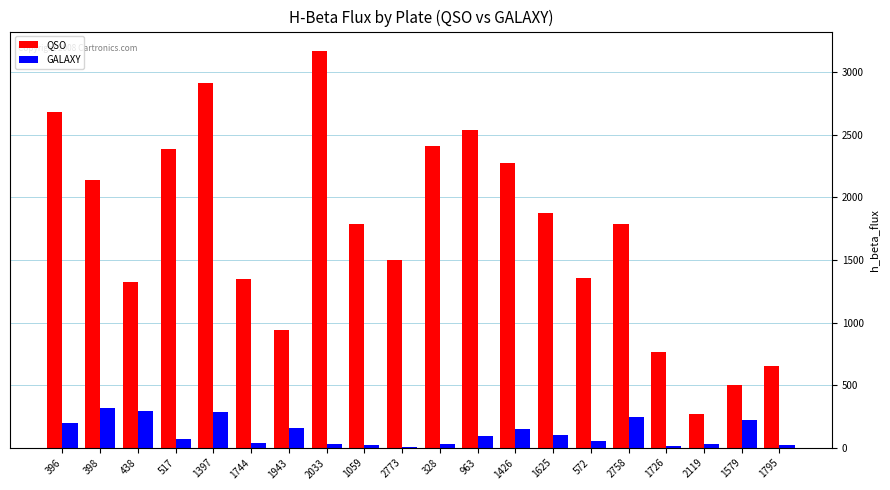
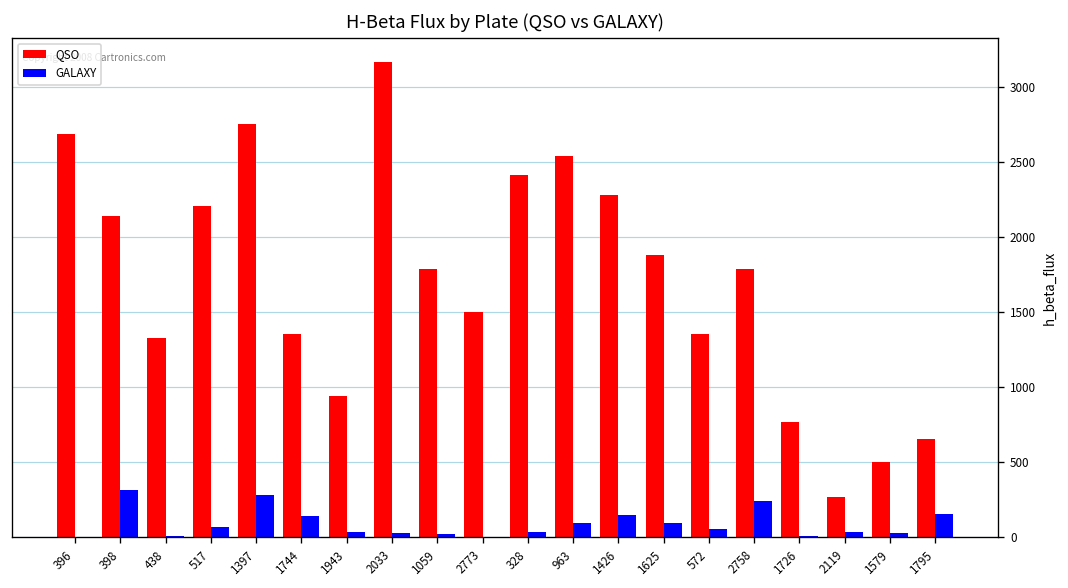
GALAXY, 396: 200 -> 0
GALAXY, 438: 290 -> 10
QSO, 517: 2390 -> 2200
QSO, 1397: 2910 -> 2750
GALAXY, 1744: 40 -> 140
GALAXY, 1943: 150 -> 30
GALAXY, 1579: 220 -> 30
GALAXY, 1795: 20 -> 150
